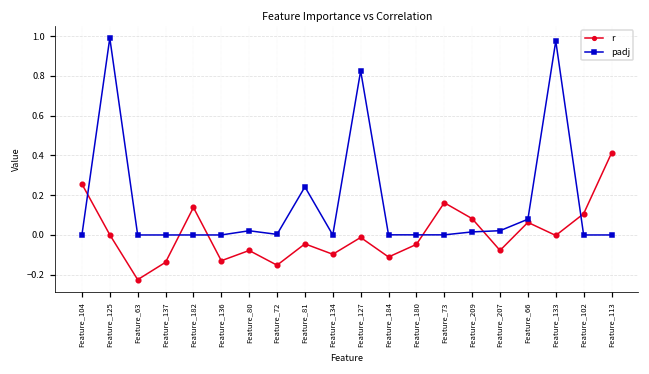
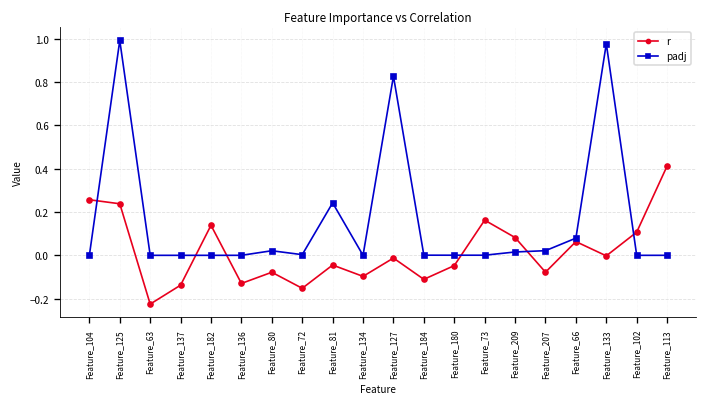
r, Feature_125: 0.00 -> 0.24
